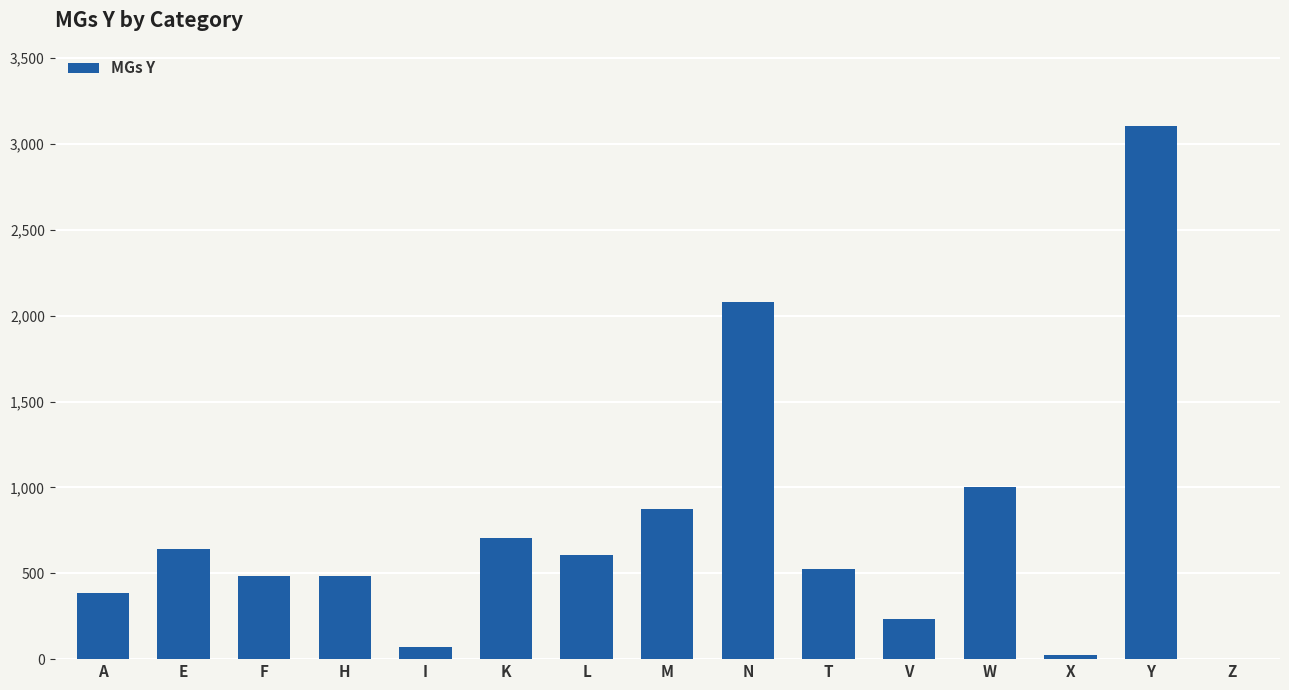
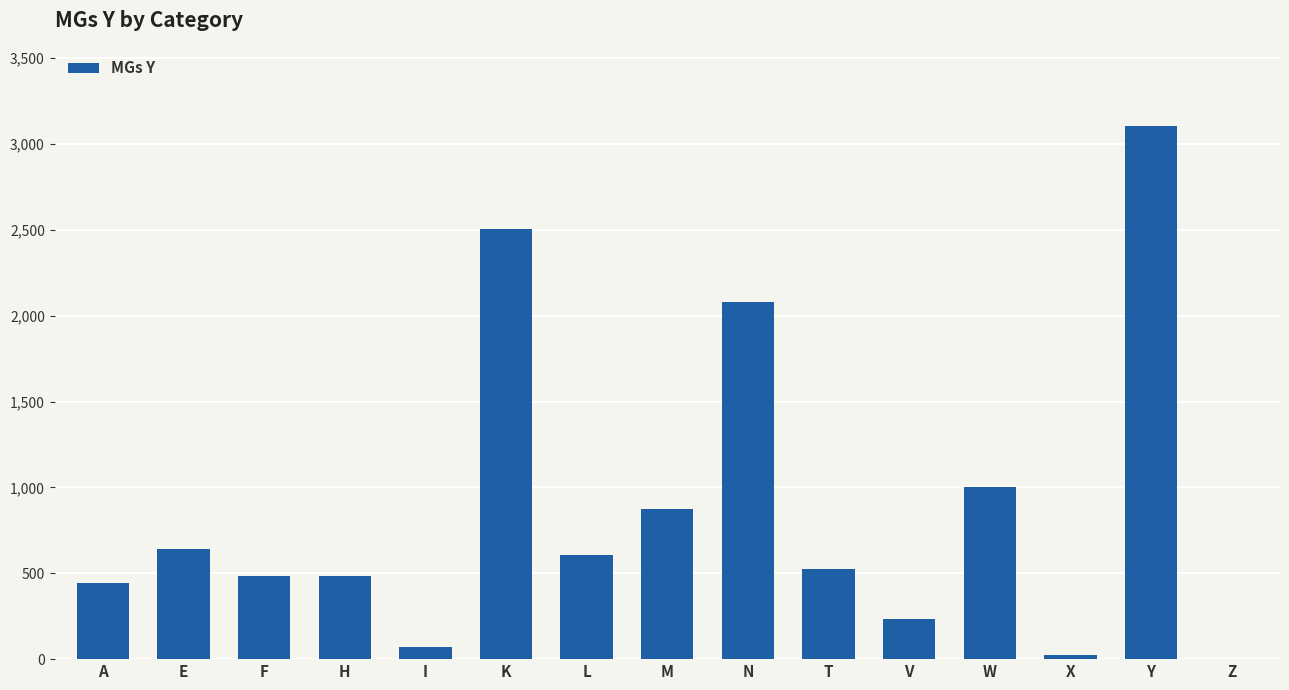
A: 380 -> 450
K: 710 -> 2,510
